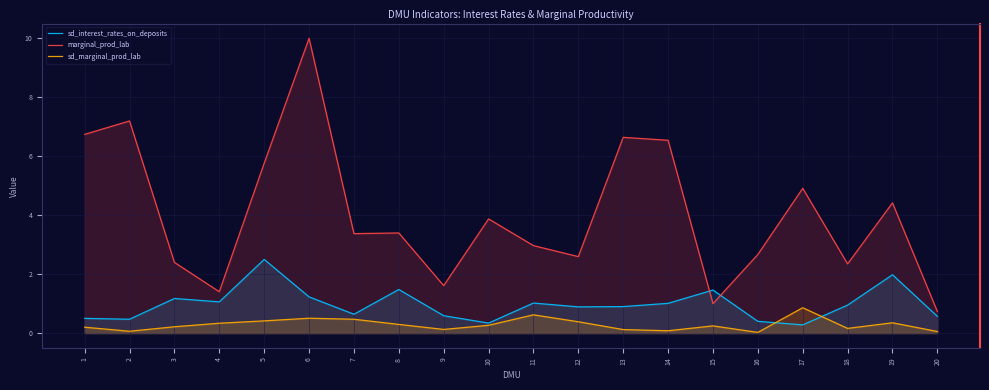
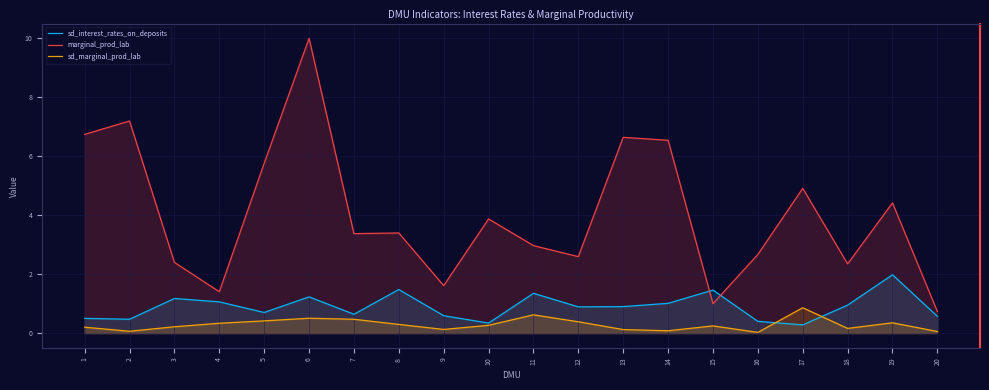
sd_interest_rates_on_deposits, 5: 2.5 -> 0.7
sd_interest_rates_on_deposits, 11: 1.0 -> 1.4
